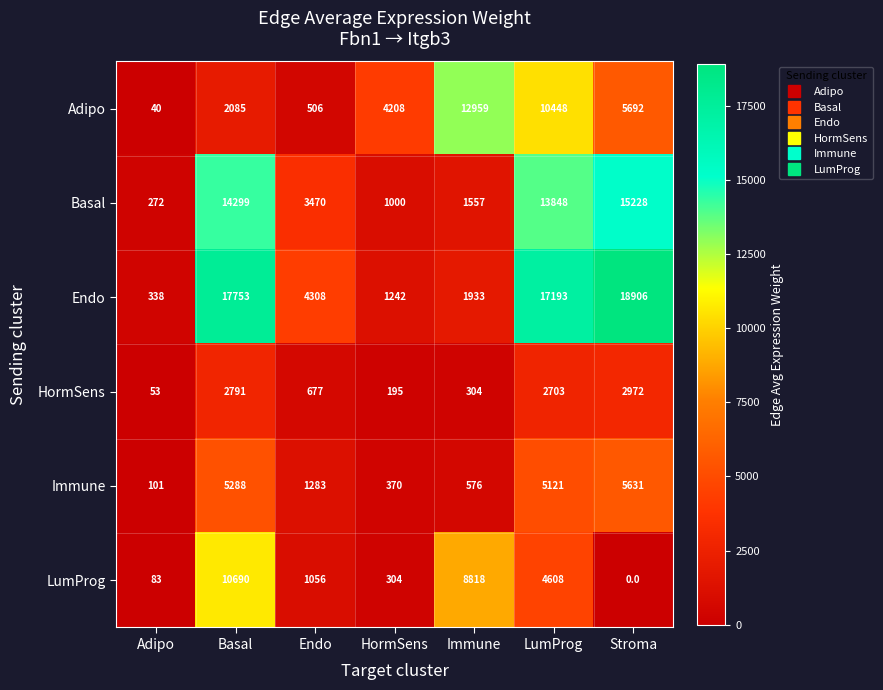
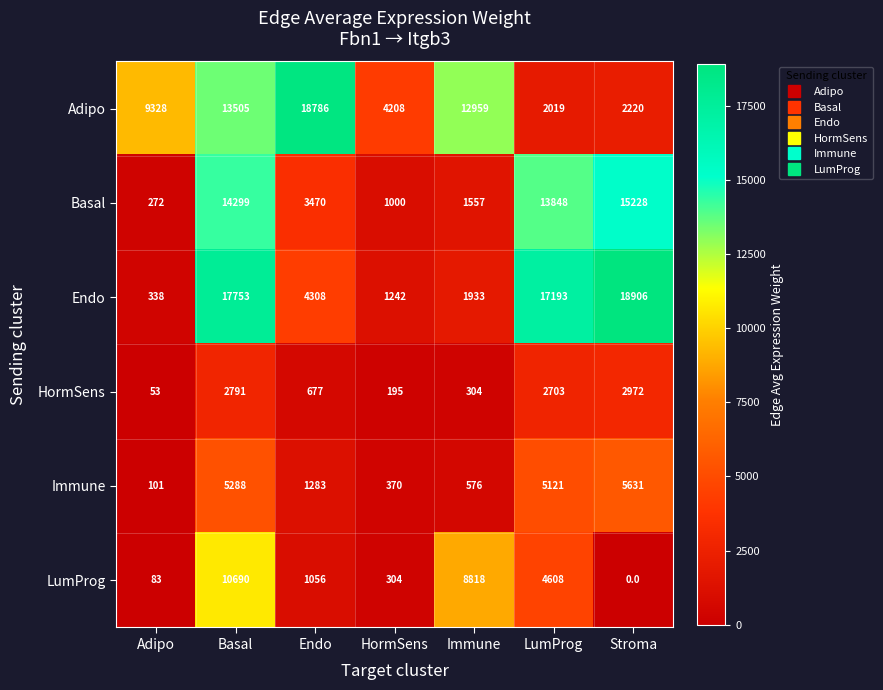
Adipo, Adipo: 40 -> 9328
Adipo, Basal: 2085 -> 13505
Adipo, Endo: 506 -> 18786
Adipo, LumProg: 10448 -> 2019
Adipo, Stroma: 5692 -> 2220
